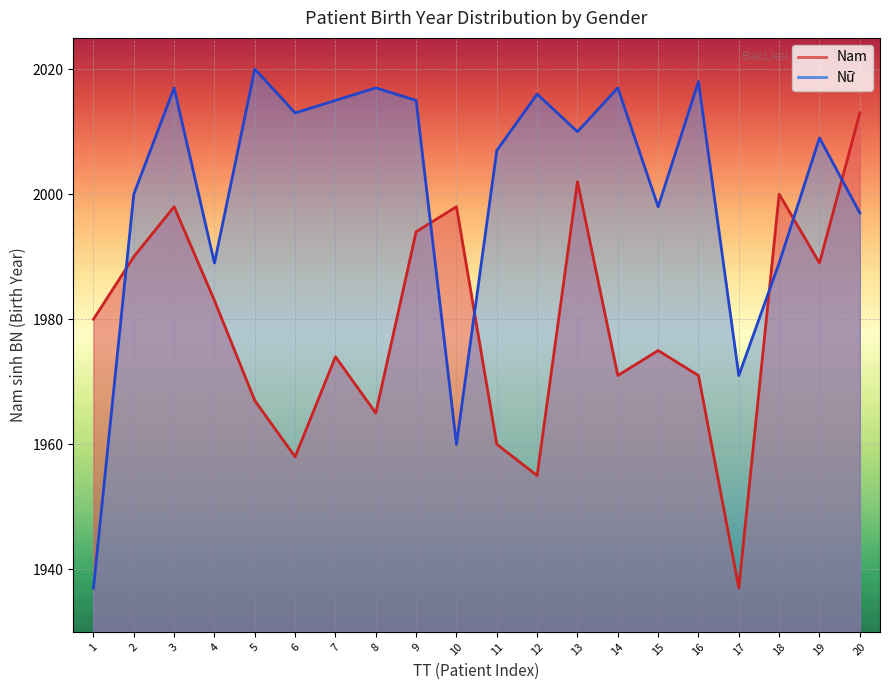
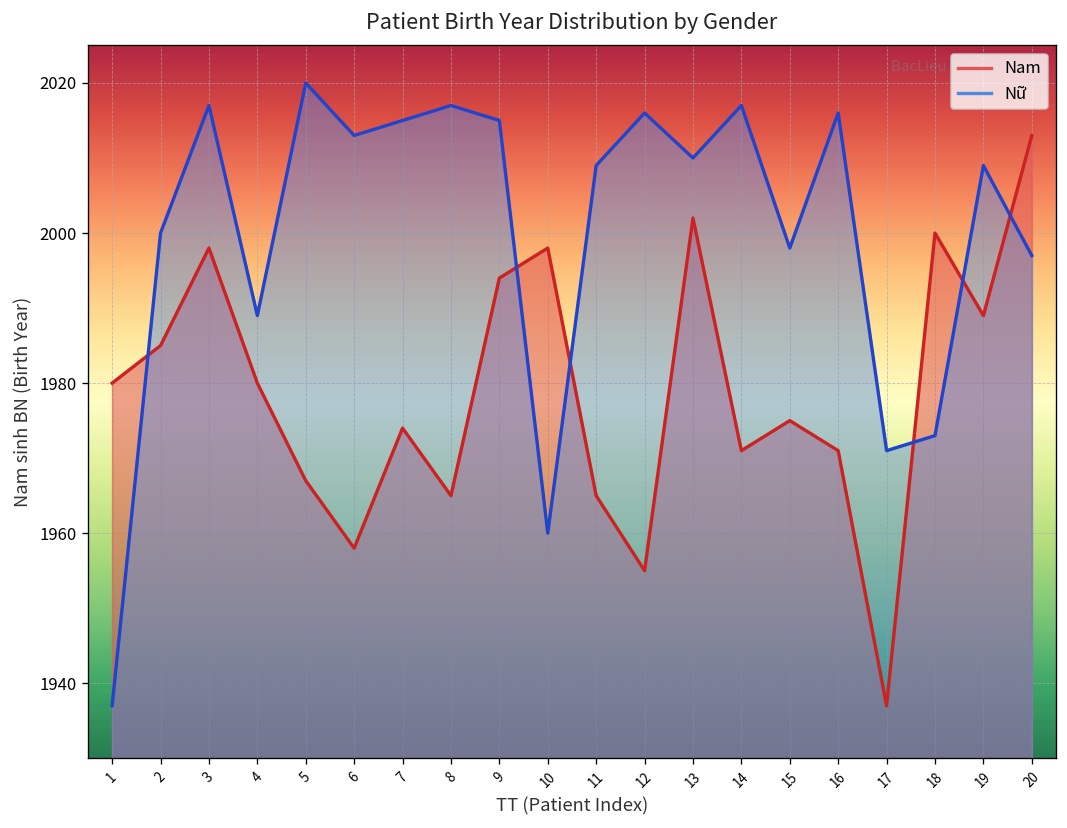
Nam, 2: 1990 -> 1985
Nam, 4: 1983 -> 1980
Nam, 11: 1960 -> 1965
Nữ, 11: 2007 -> 2009
Nữ, 16: 2018 -> 2016
Nữ, 18: 1989 -> 1973
